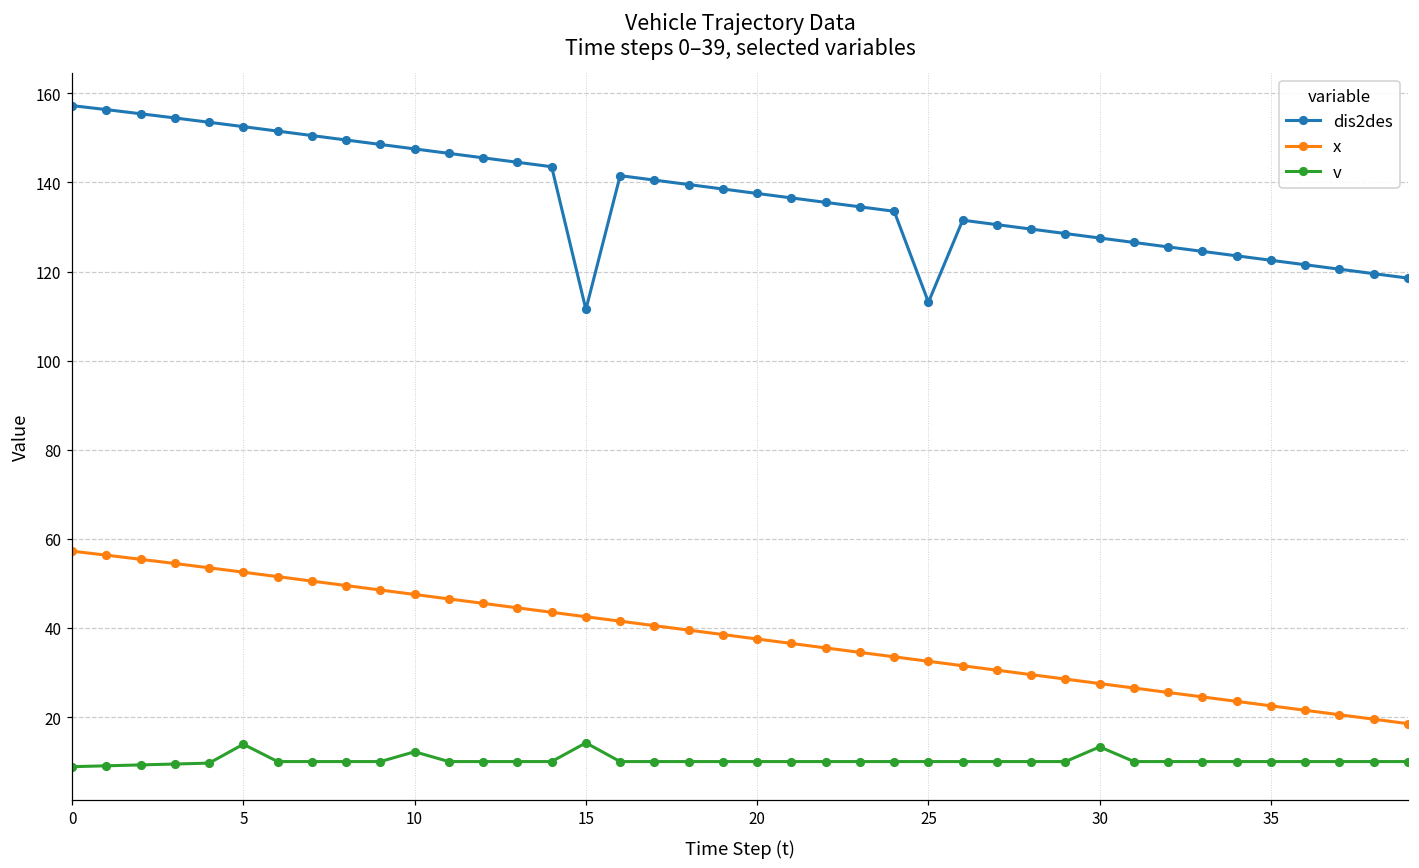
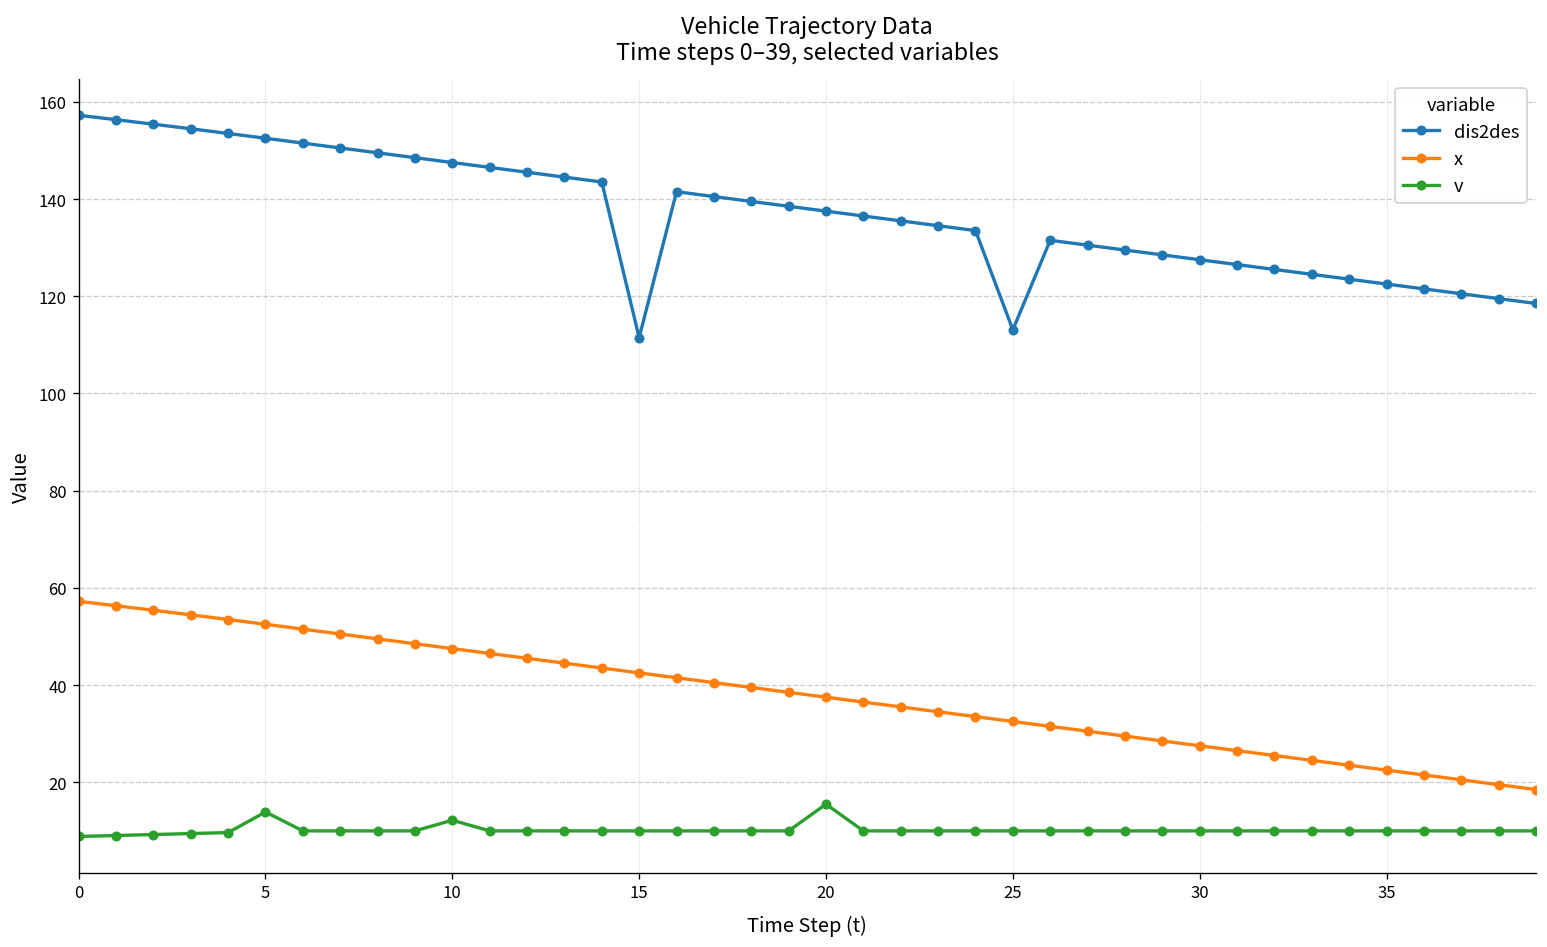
v, 15: 14 -> 10
v, 20: 10 -> 16
v, 30: 13 -> 10
